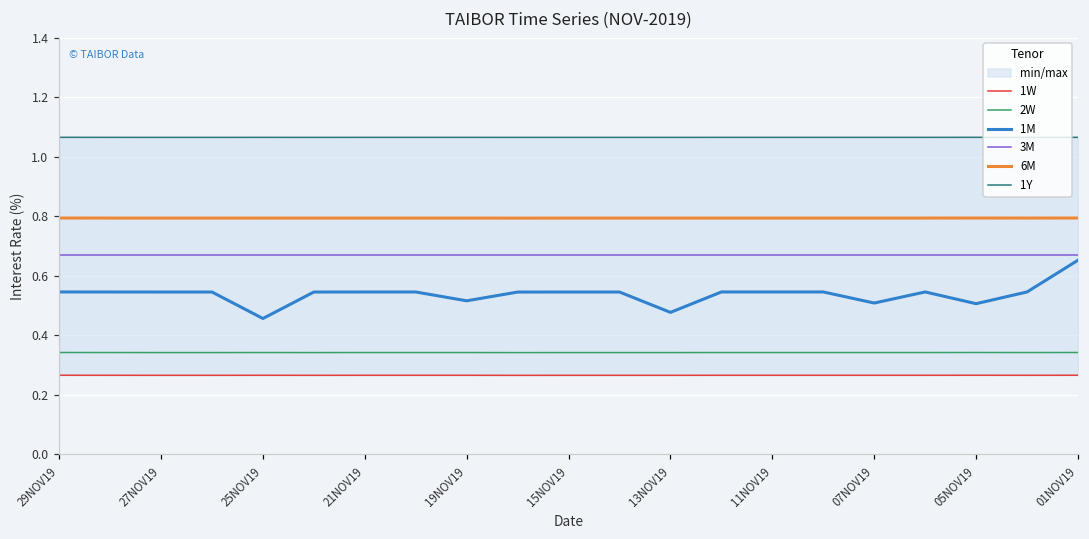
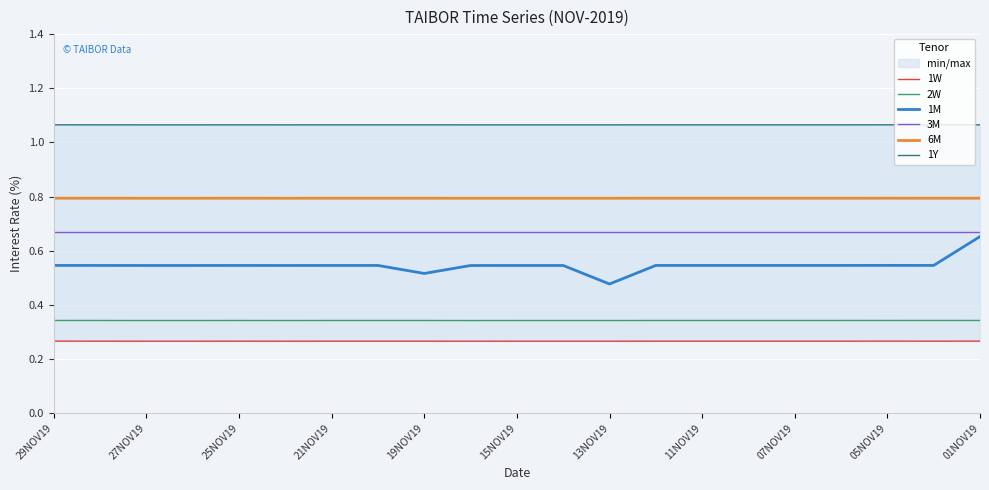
1M, 25NOV19: 0.46 -> 0.55
1M, 07NOV19: 0.51 -> 0.55
1M, 05NOV19: 0.51 -> 0.55
